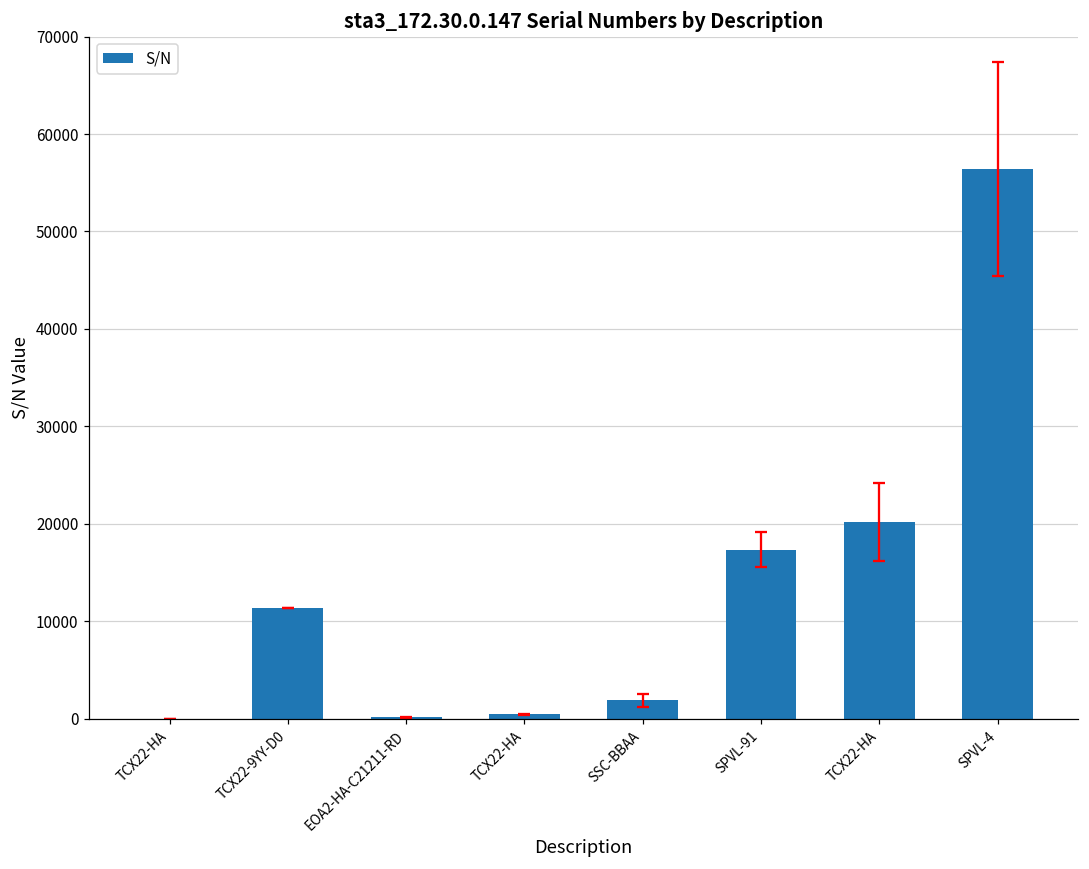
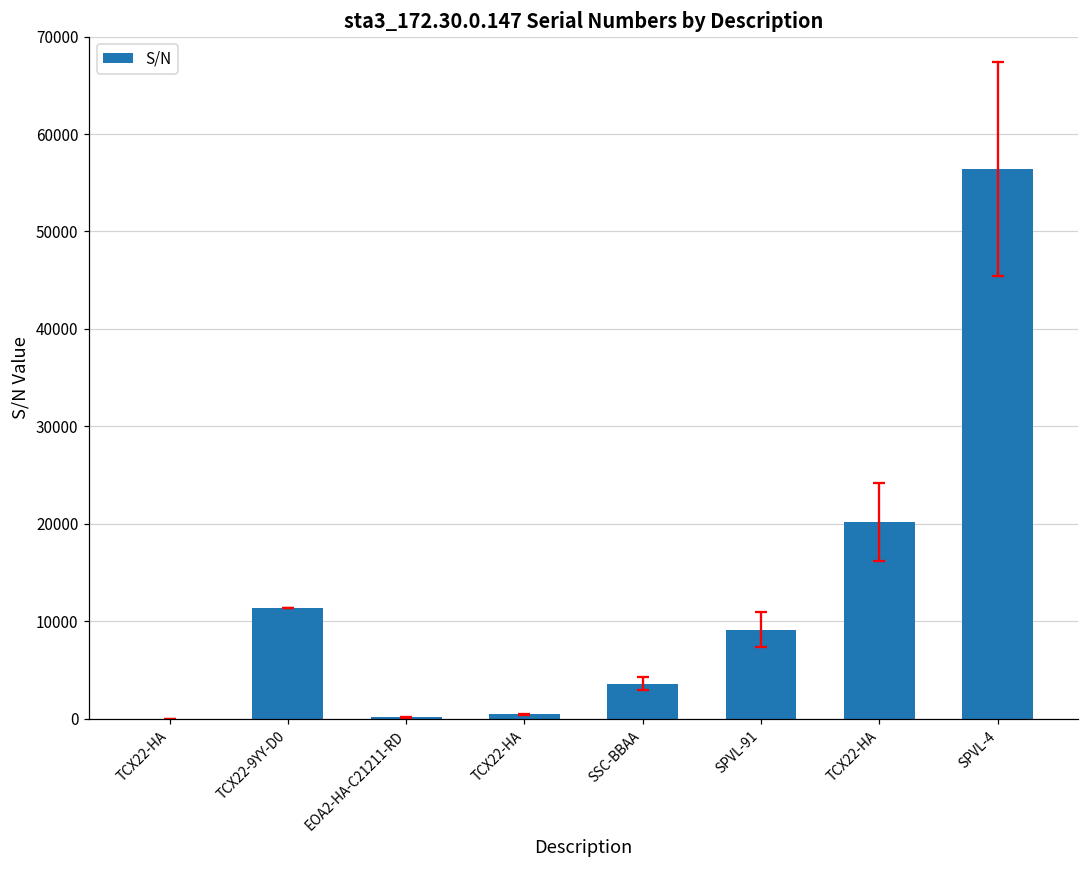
S/N, SSC-BBAA: 2000 -> 4000
S/N, SPVL-91: 17000 -> 9000
